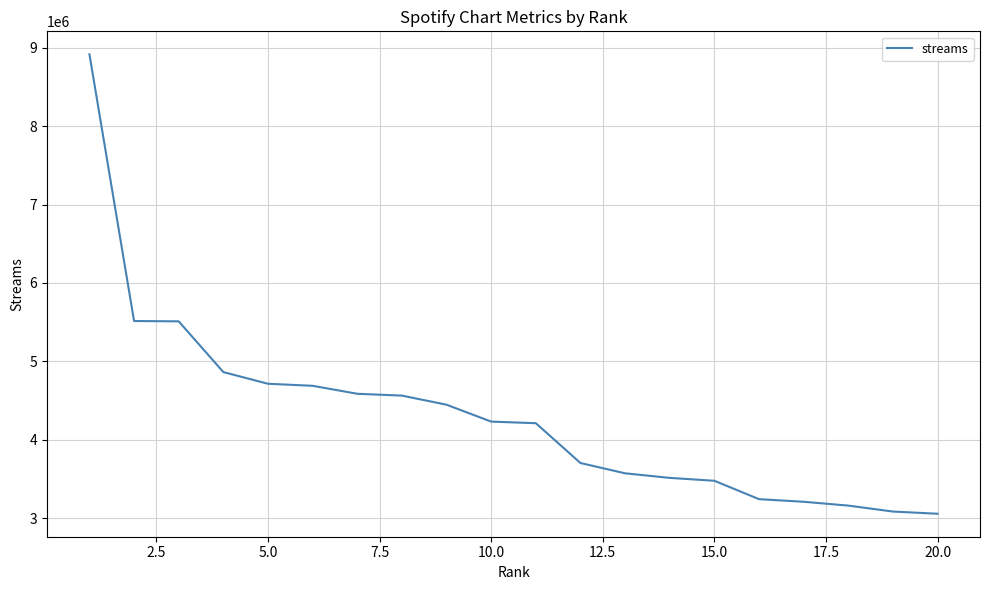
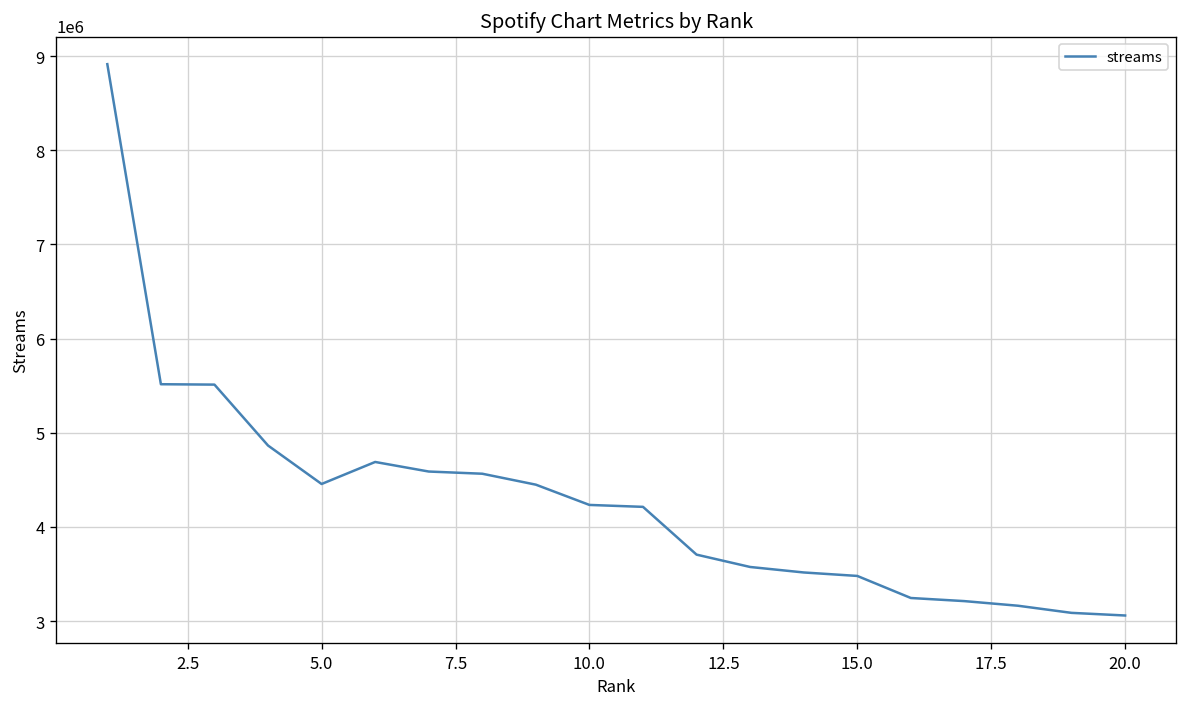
5.0: 4700000 -> 4500000
